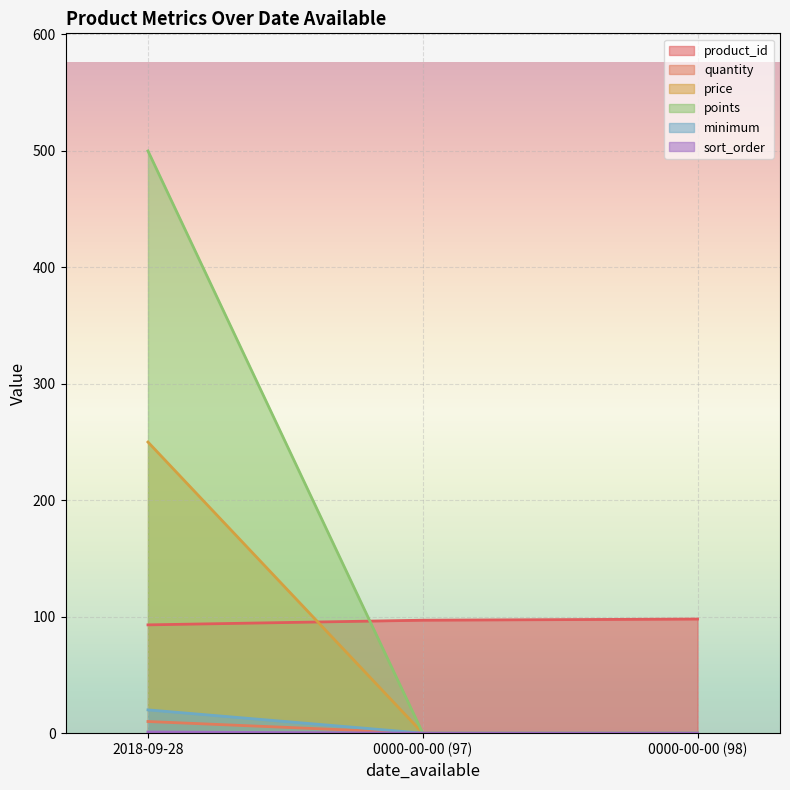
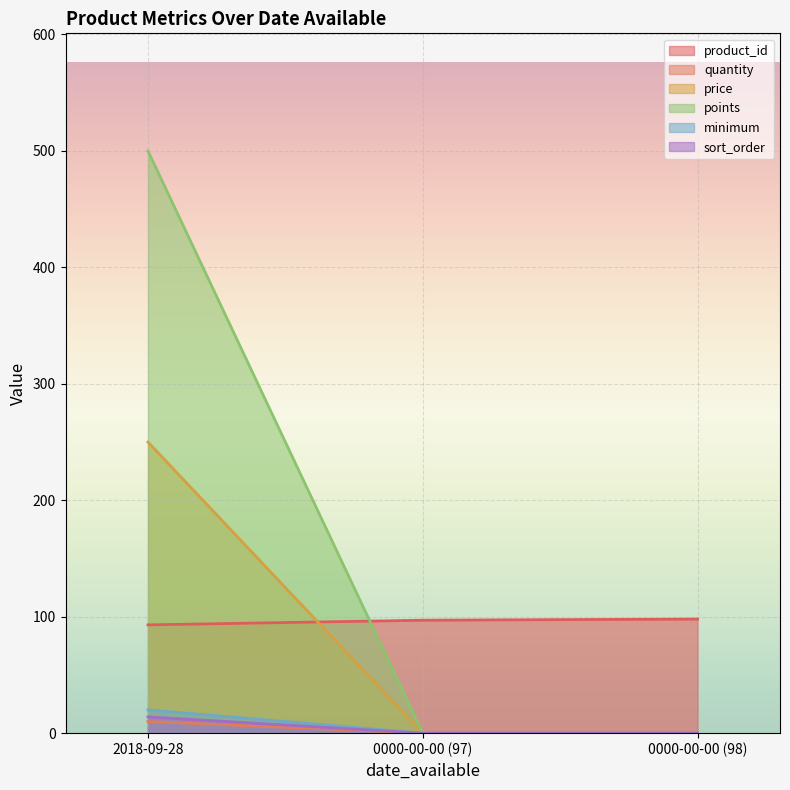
sort_order, 2018-09-28: 1 -> 14
